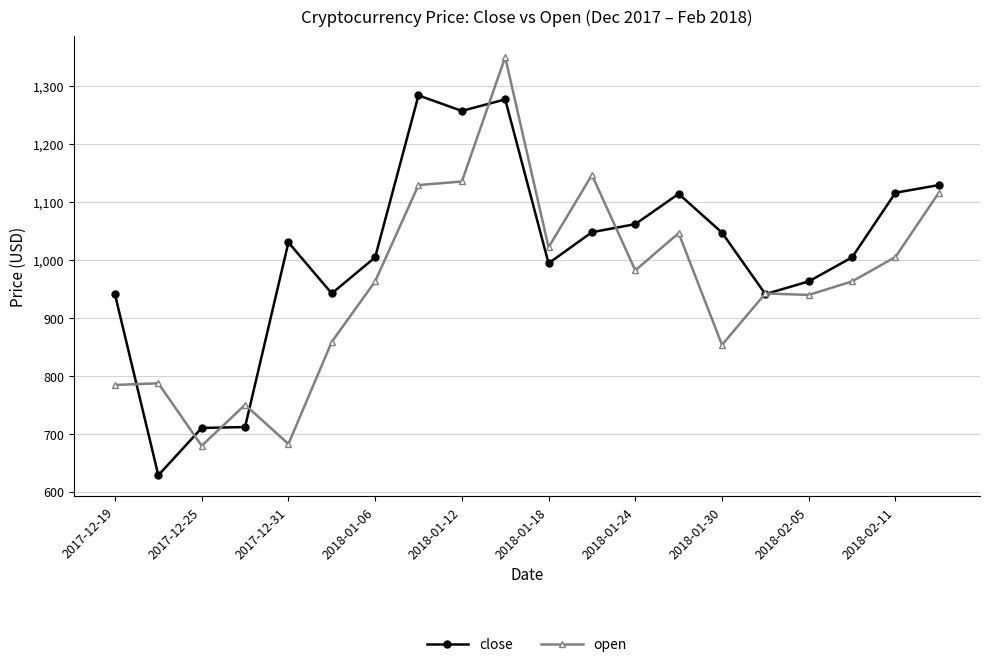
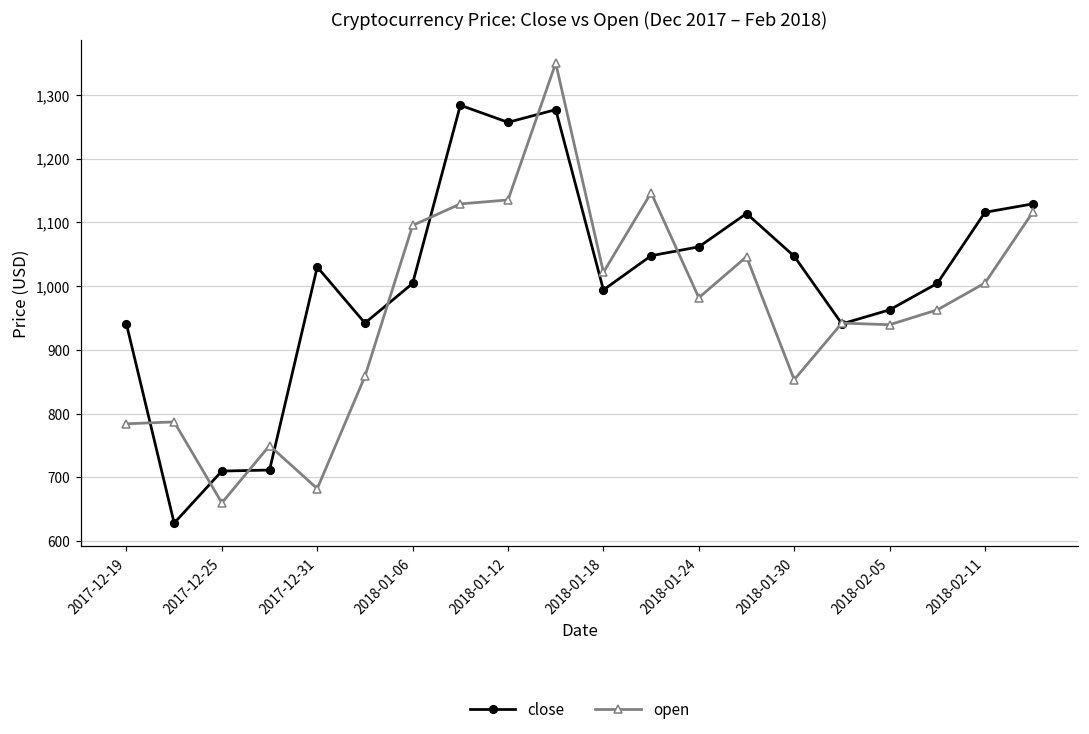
open, 2017-12-25: 680 -> 660
open, 2018-01-06: 960 -> 1,100
